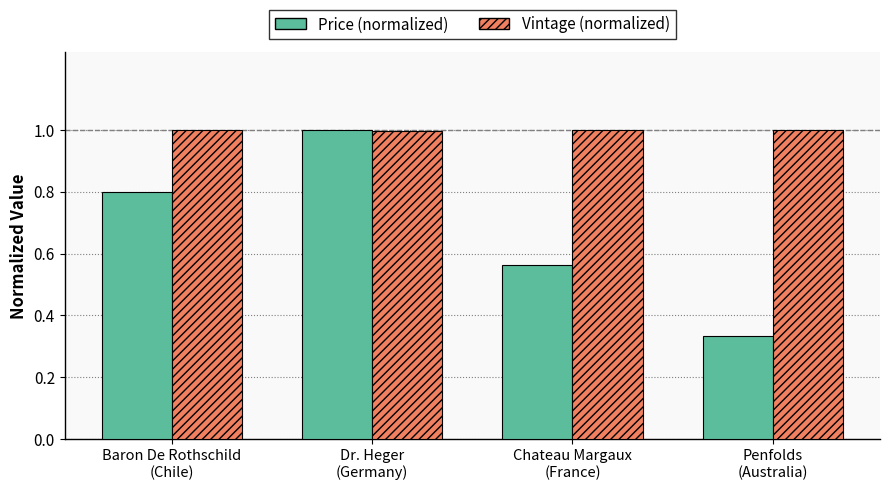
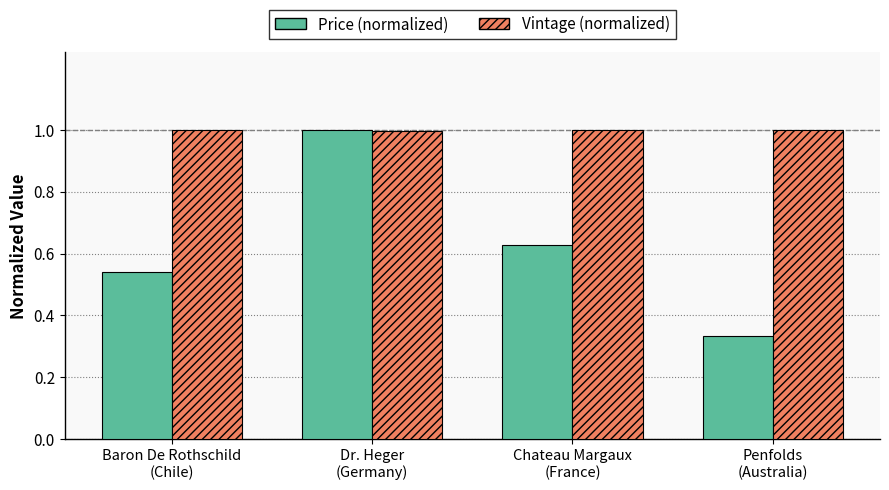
Price (normalized), Baron De Rothschild (Chile): 0.80 -> 0.54
Price (normalized), Chateau Margaux (France): 0.56 -> 0.63
